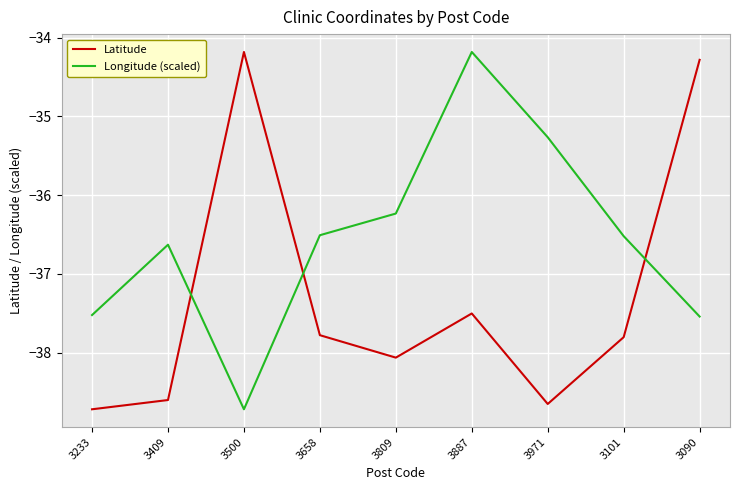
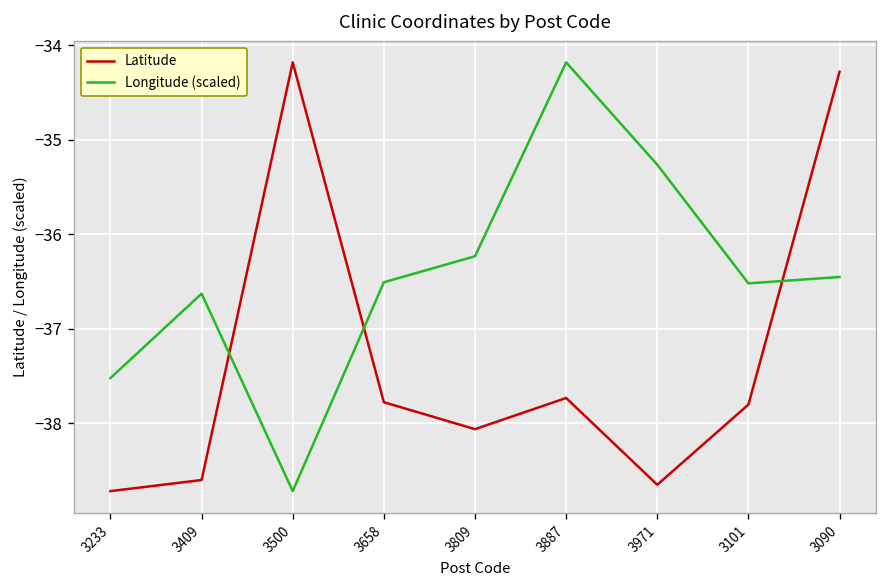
Latitude, 3887: -37.5 -> -37.7
Longitude (scaled), 3090: -37.5 -> -36.5
